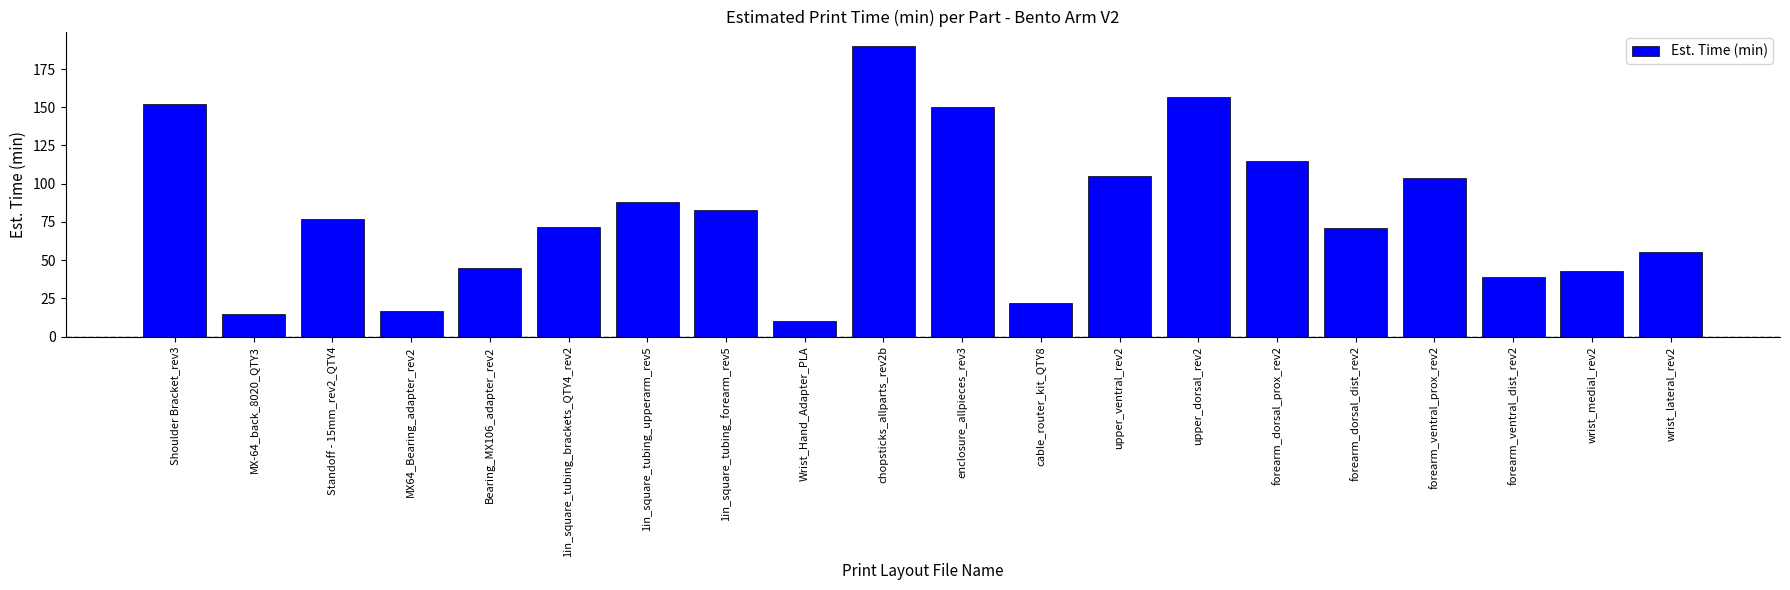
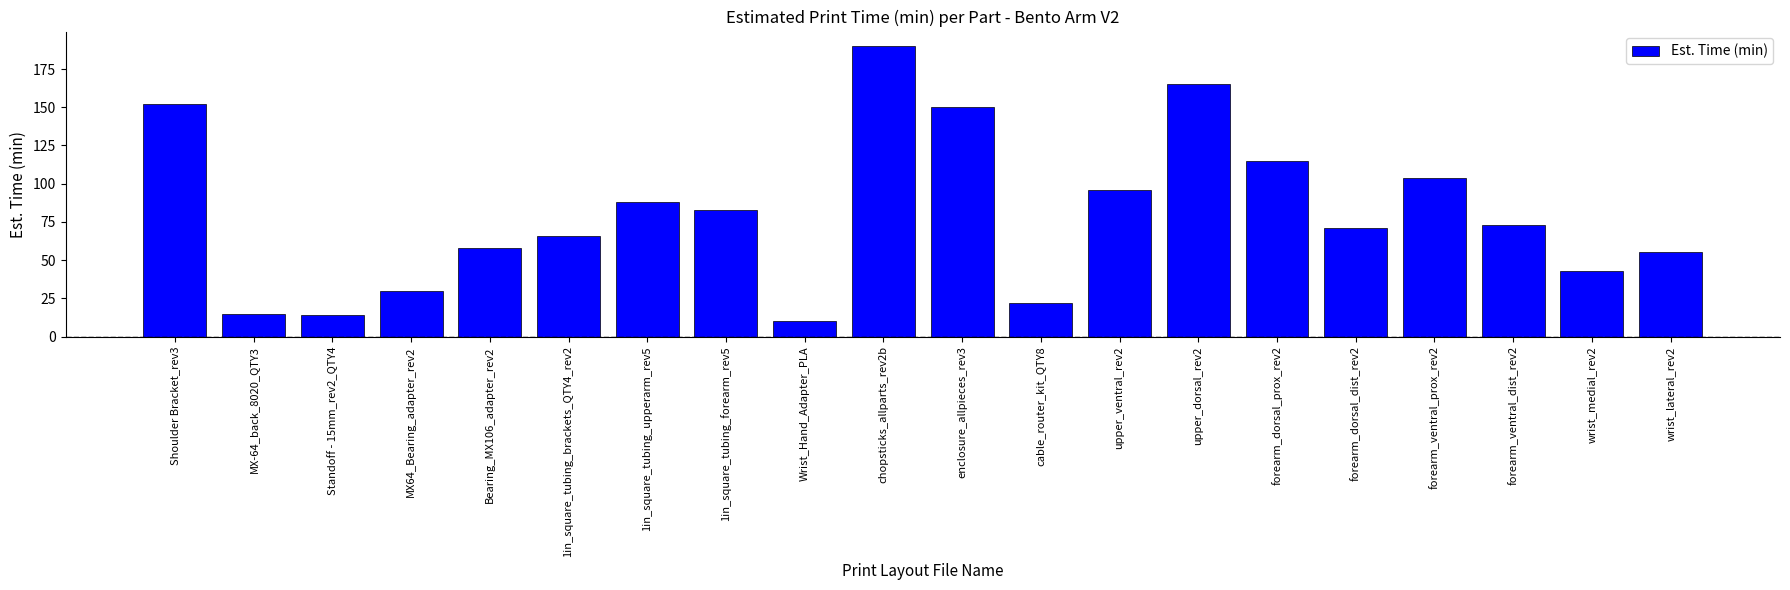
Standoff - 15mm_rev2_QTY4: 77 -> 14
MX64_Bearing_adapter_rev2: 17 -> 30
Bearing_MX106_adapter_rev2: 45 -> 58
1in_square_tubing_brackets_QTY4_rev2: 72 -> 66
upper_ventral_rev2: 105 -> 96
upper_dorsal_rev2: 157 -> 165
forearm_ventral_dist_rev2: 39 -> 73
